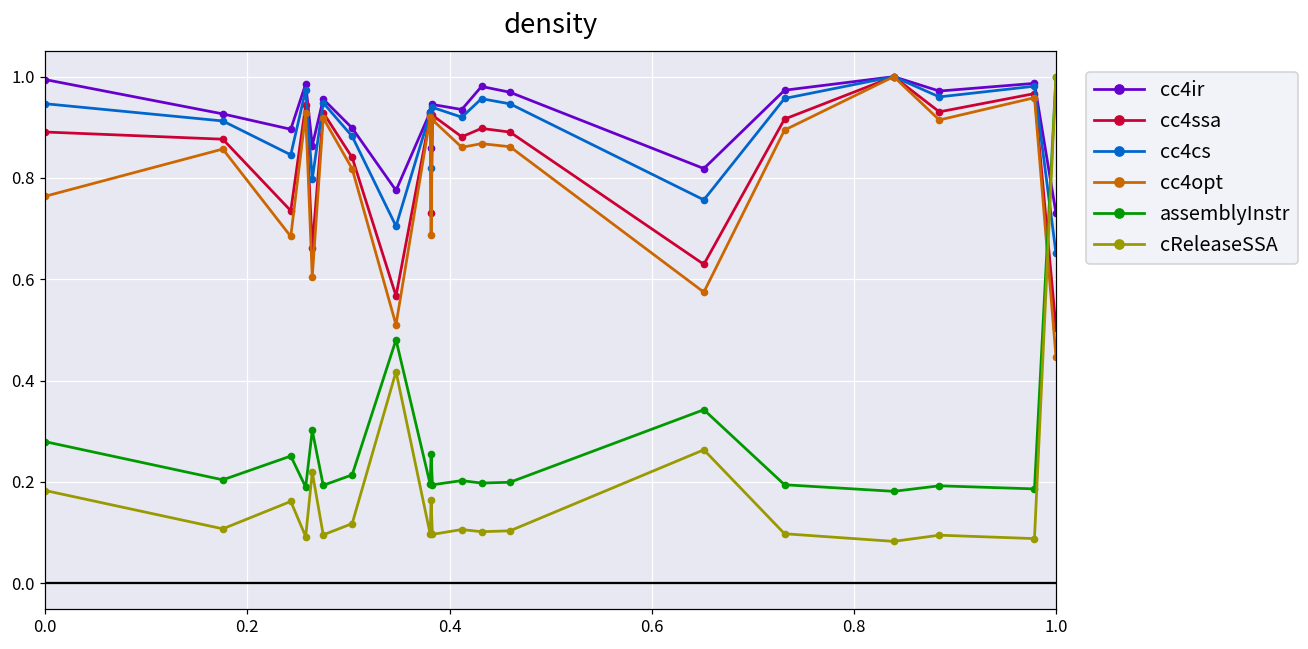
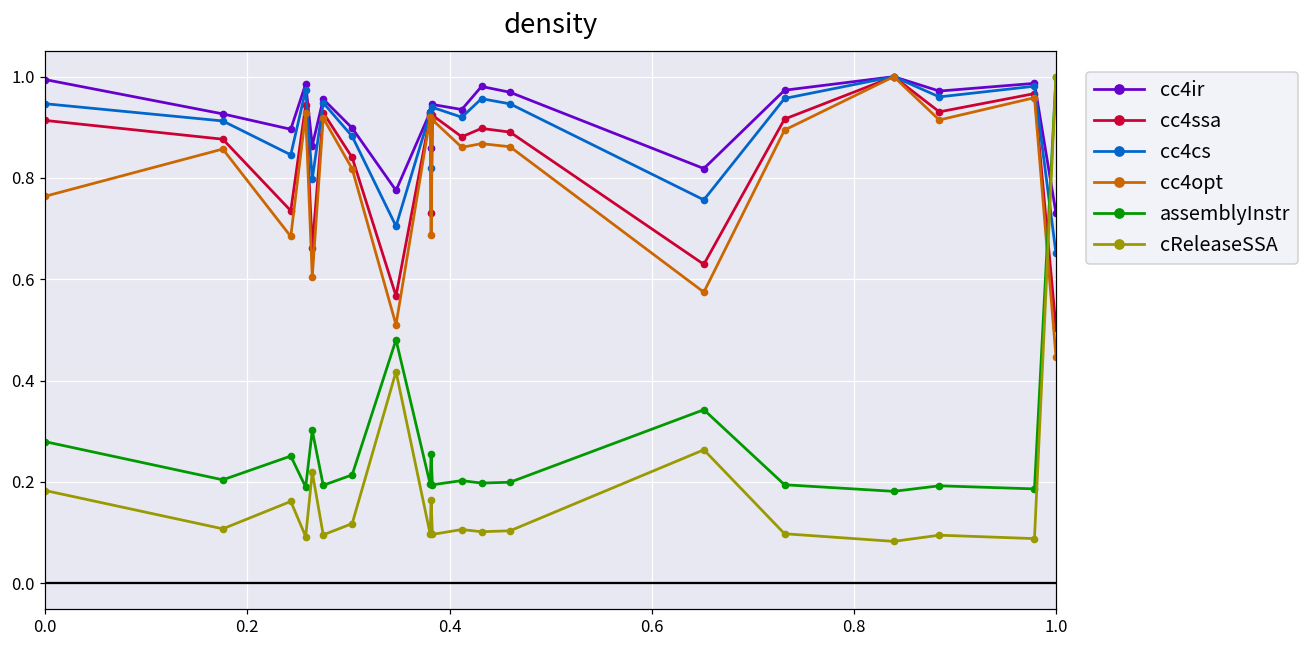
cc4ssa, 0.0: 0.89 -> 0.91
